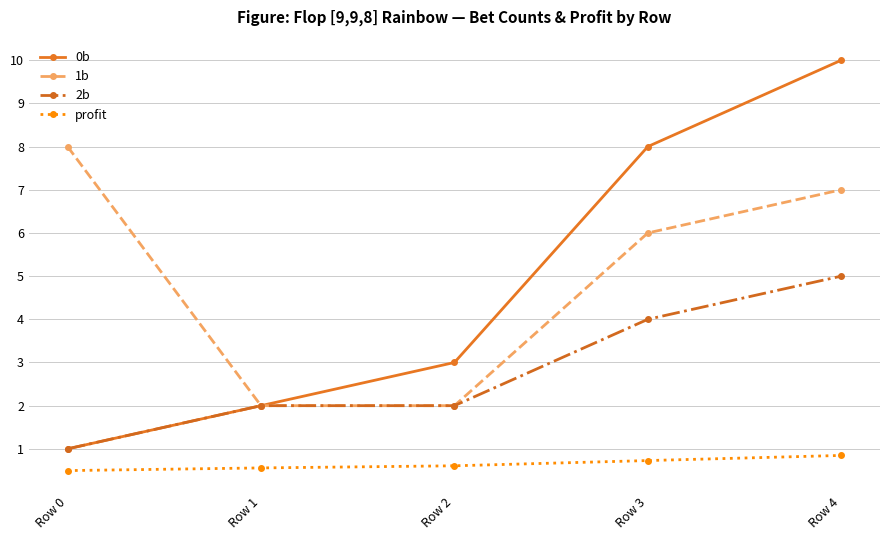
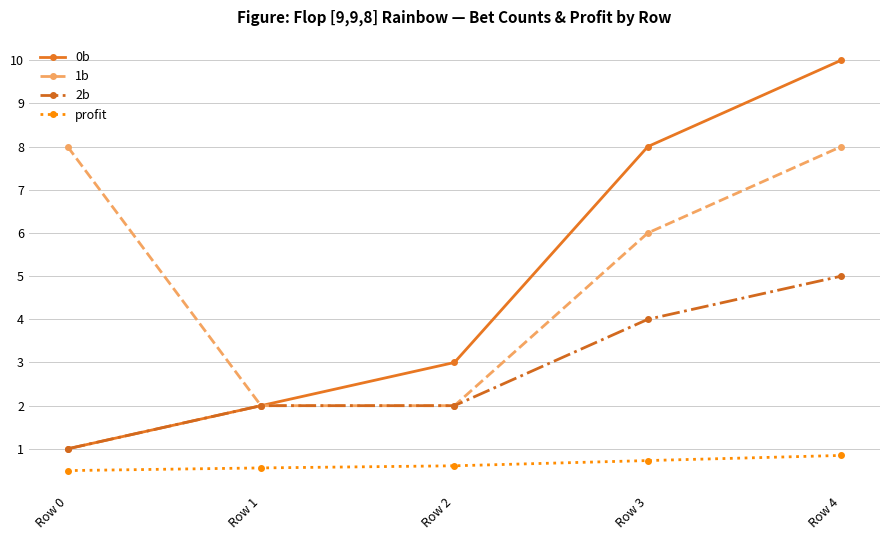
1b, Row 4: 7 -> 8
